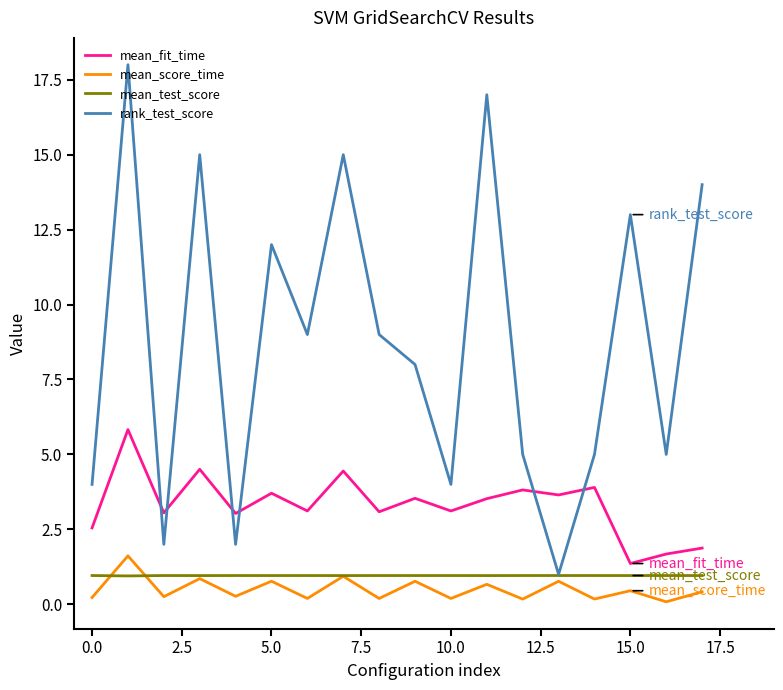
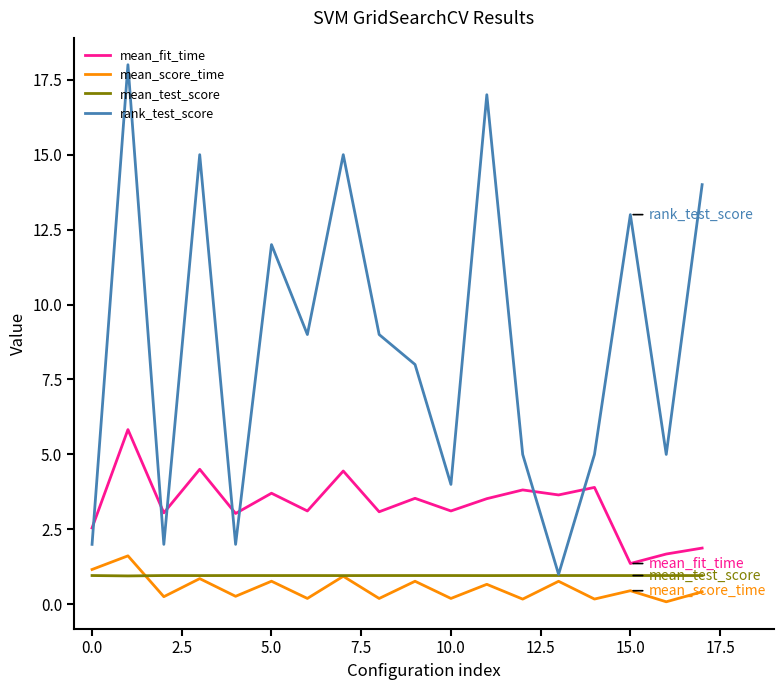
mean_score_time, 0.0: 0.2 -> 1.2
rank_test_score, 0.0: 4 -> 2
